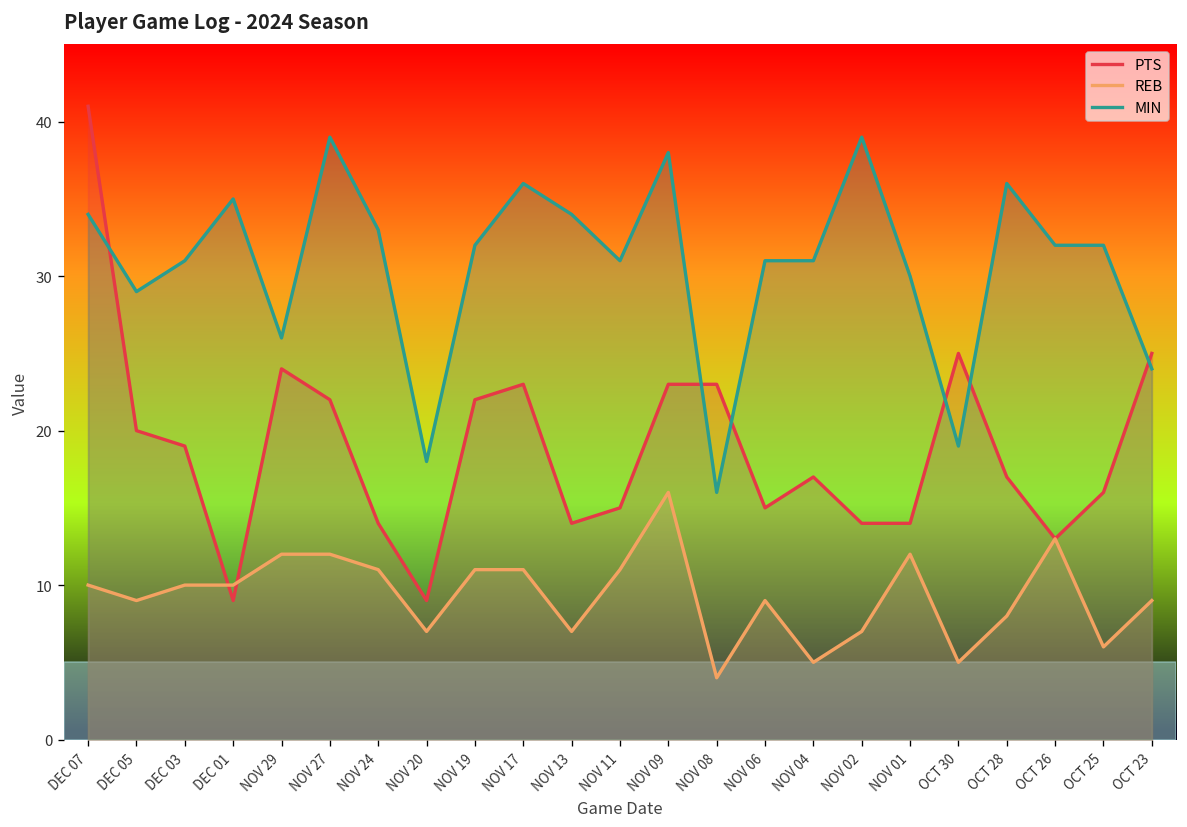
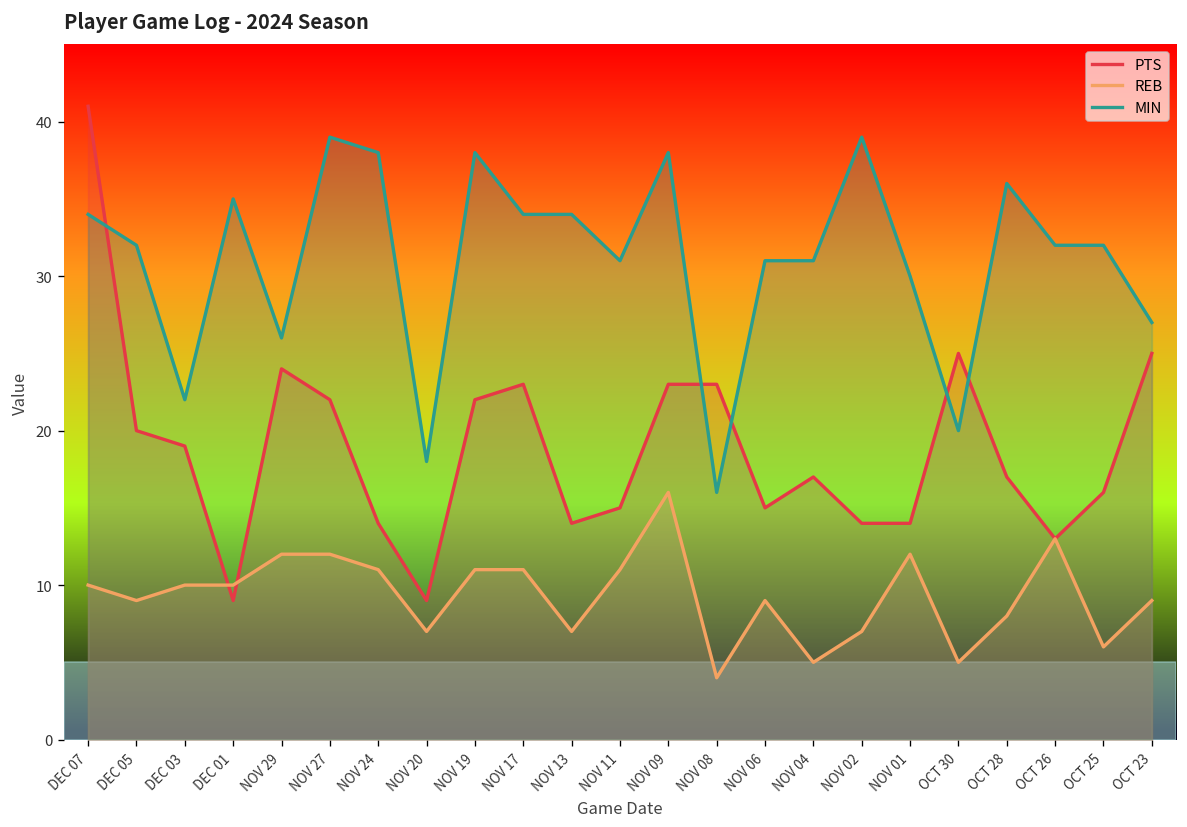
MIN, DEC 05: 29 -> 32
MIN, DEC 03: 31 -> 22
MIN, NOV 24: 33 -> 38
MIN, NOV 19: 32 -> 38
MIN, NOV 17: 36 -> 34
MIN, OCT 30: 19 -> 20
MIN, OCT 23: 24 -> 27
